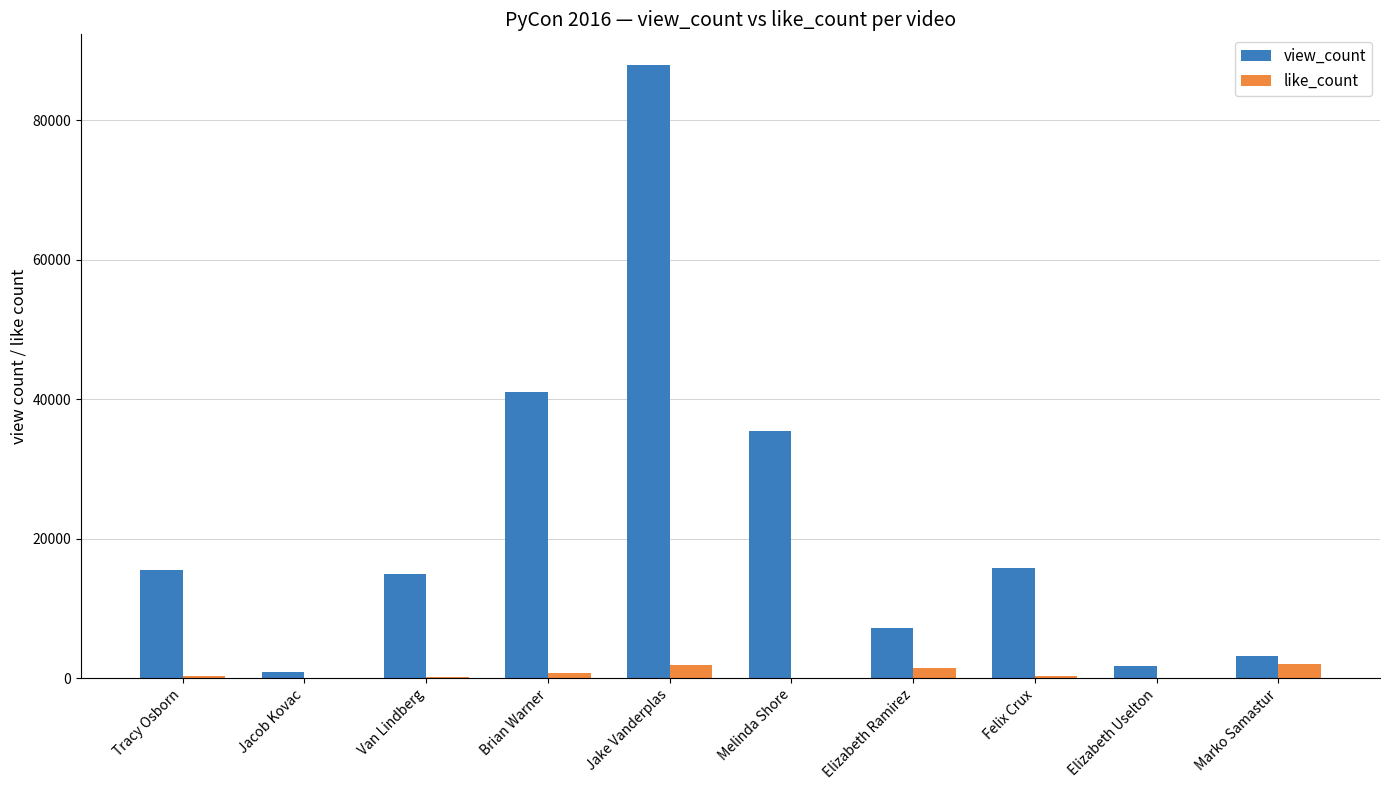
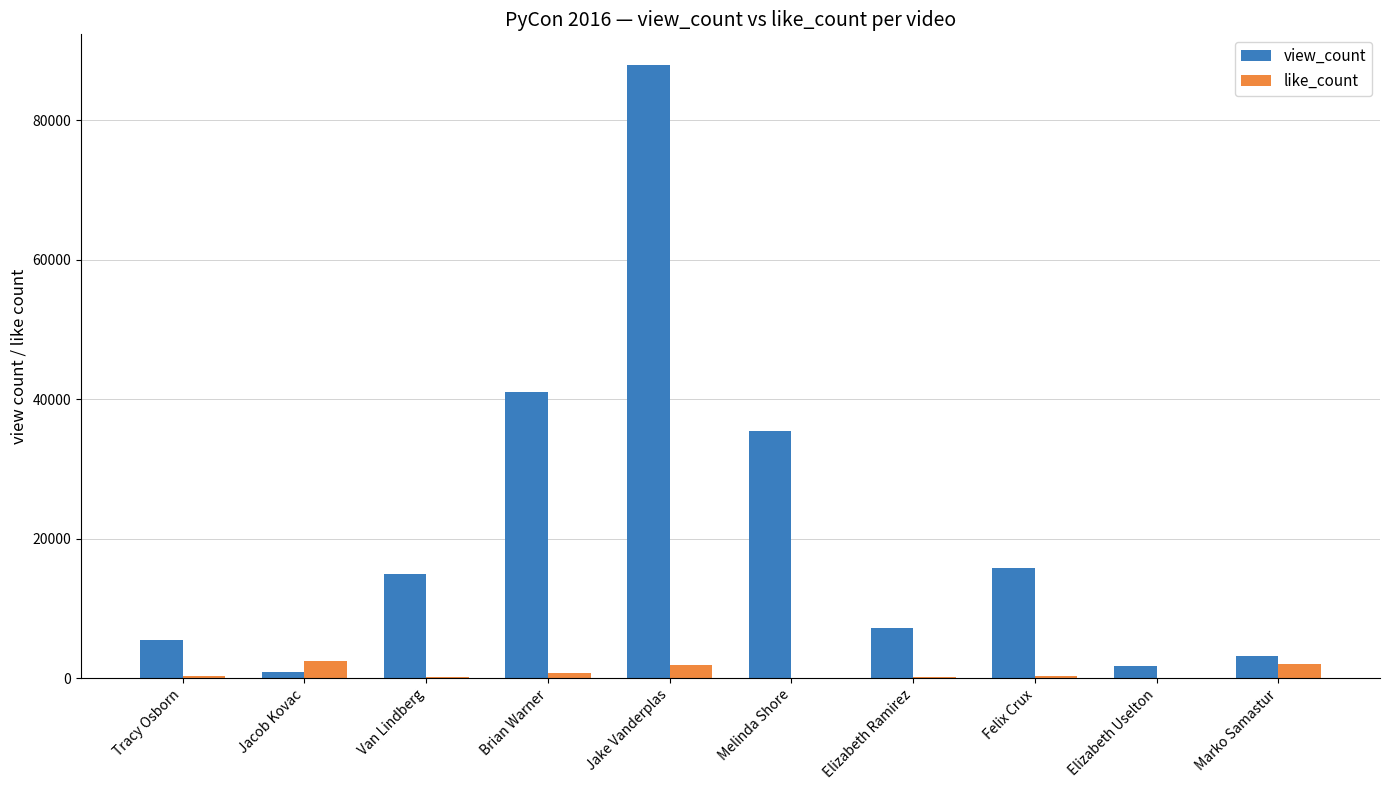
view_count, Tracy Osborn: 16000 -> 5000
like_count, Jacob Kovac: 0 -> 3000
like_count, Elizabeth Ramirez: 2000 -> 0
